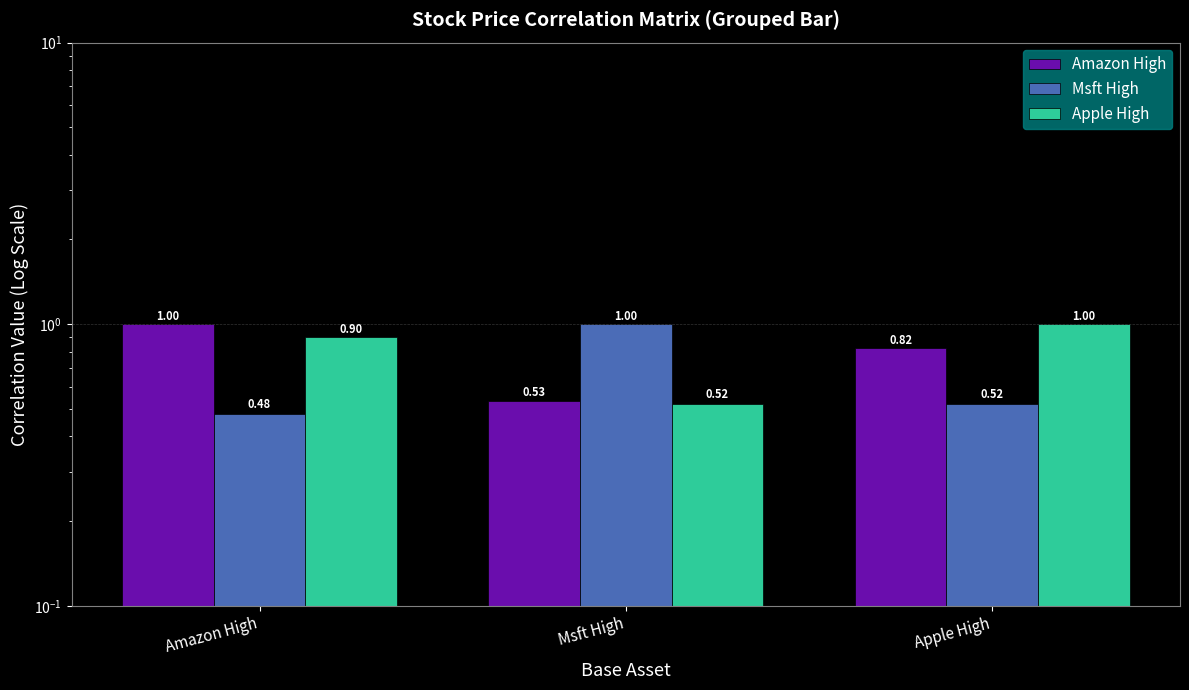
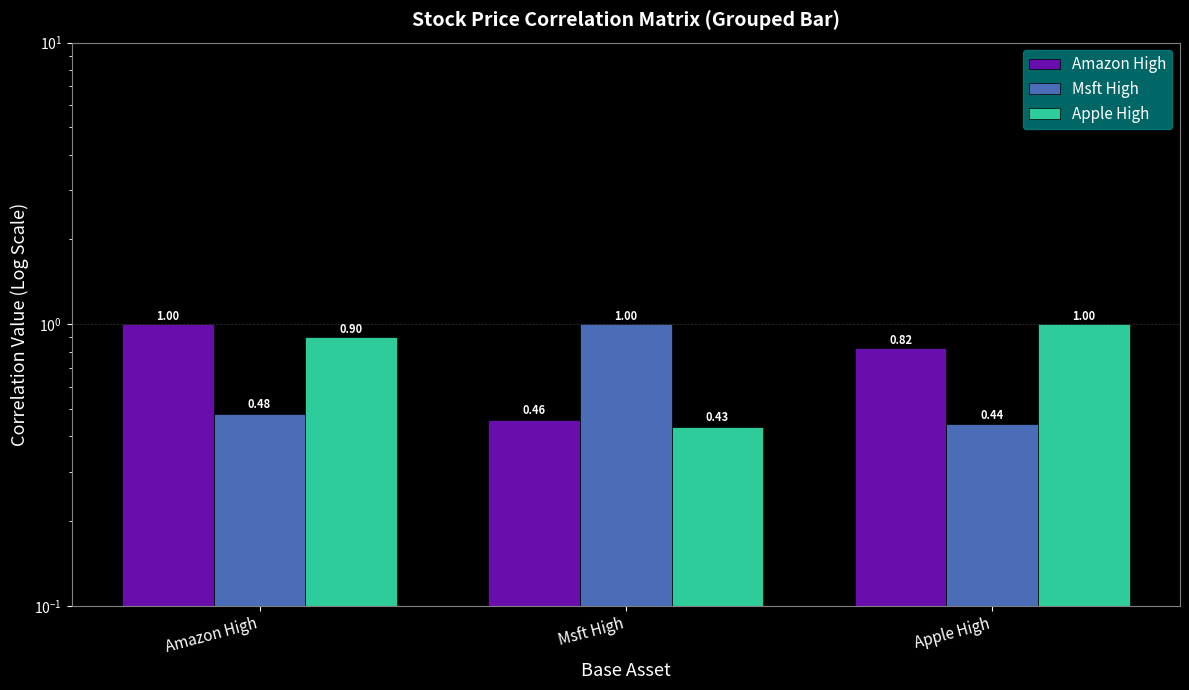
Amazon High, Msft High: 0.53 -> 0.46
Apple High, Msft High: 0.52 -> 0.43
Msft High, Apple High: 0.52 -> 0.44
